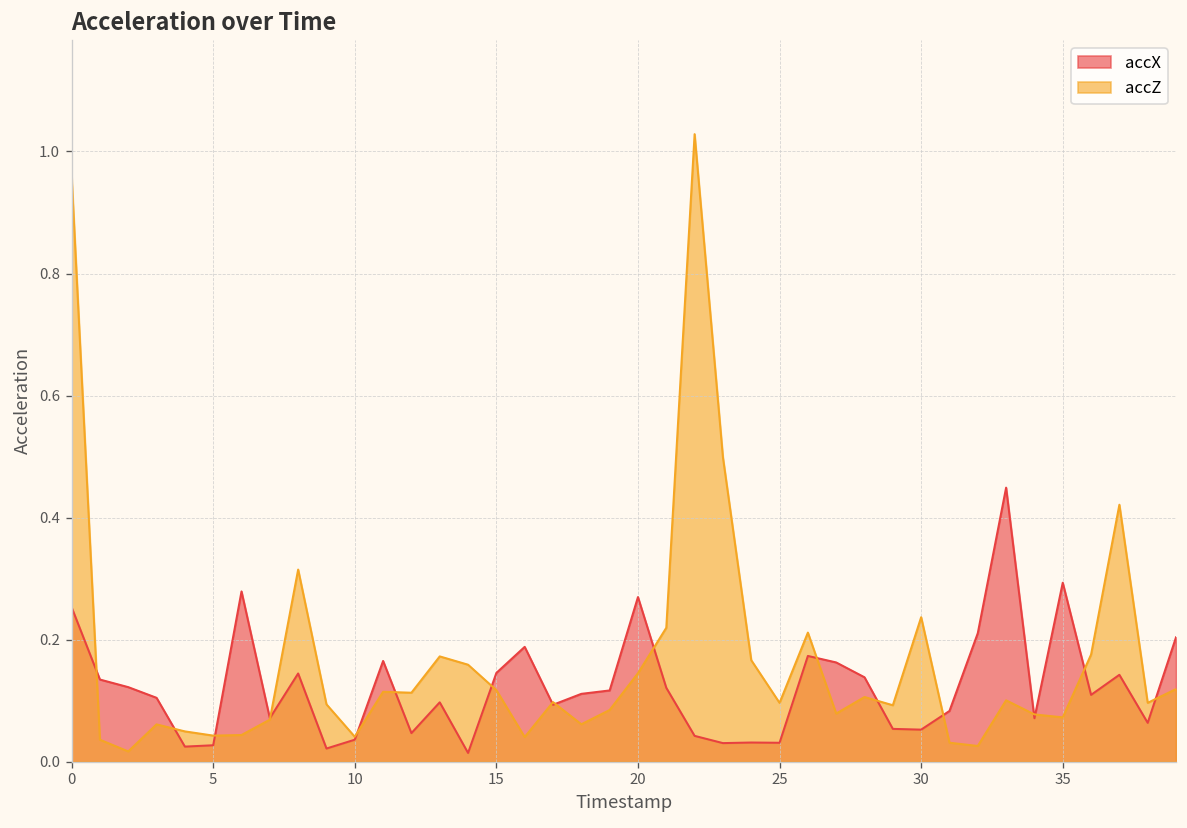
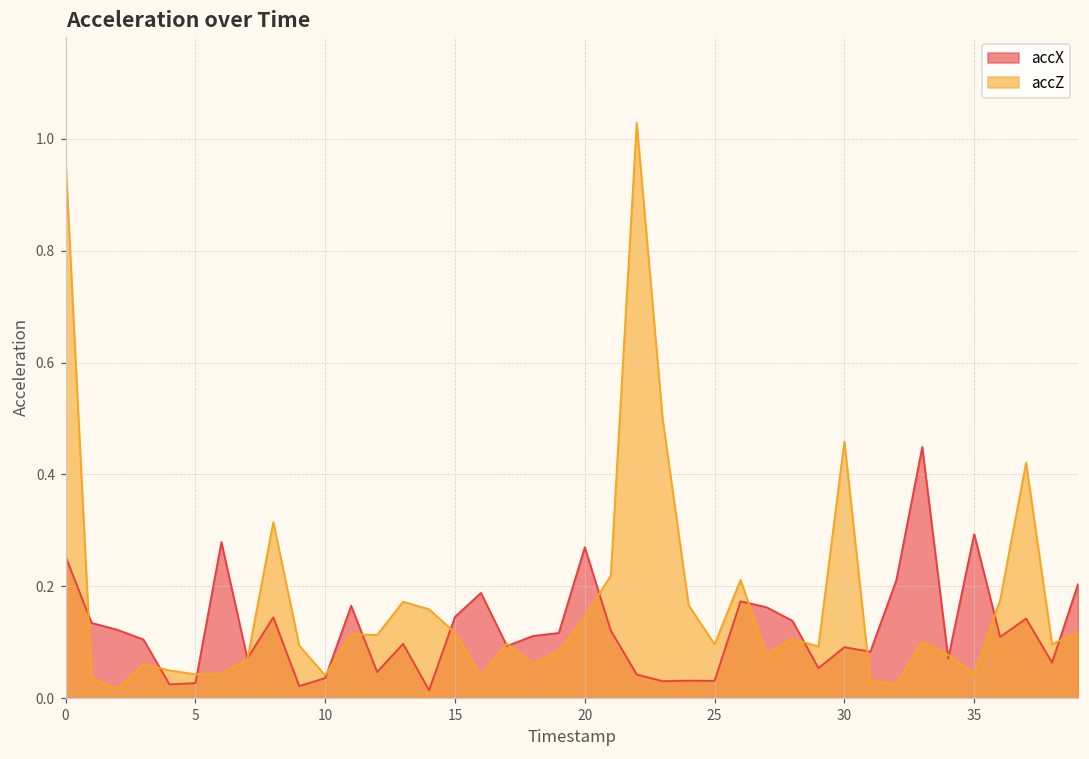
accX, 30: 0.05 -> 0.09
accZ, 30: 0.24 -> 0.46
accZ, 35: 0.07 -> 0.04
